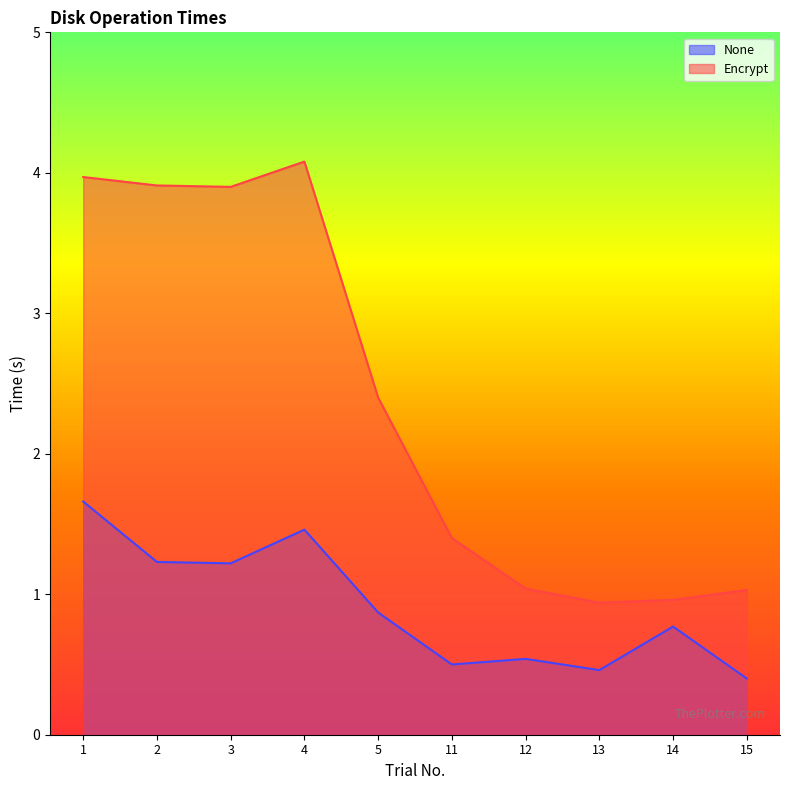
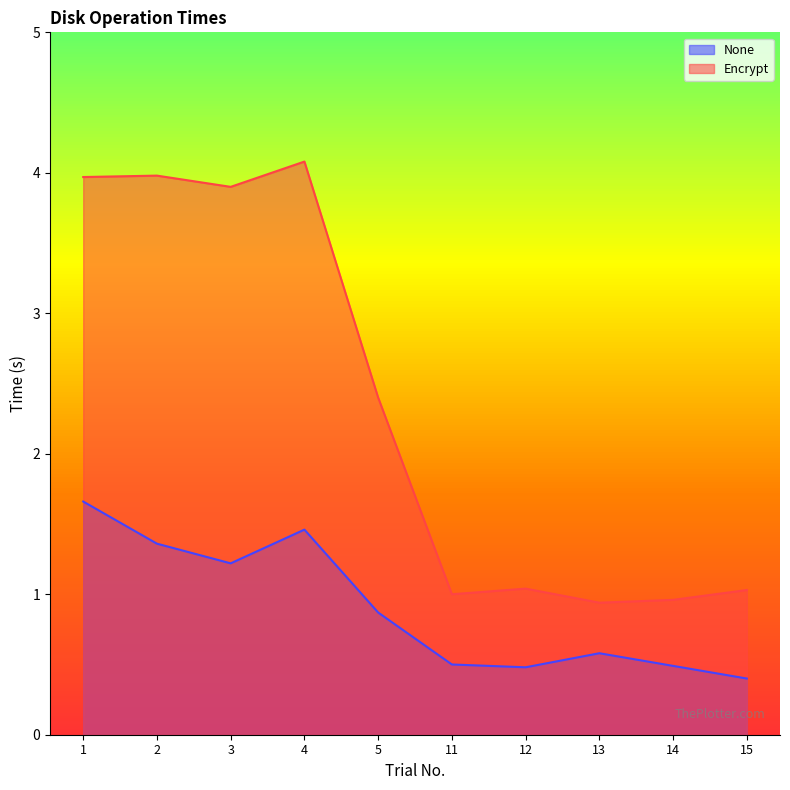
None, 2: 1.23 -> 1.36
Encrypt, 2: 3.91 -> 3.98
Encrypt, 11: 1.4 -> 1.0
None, 12: 0.54 -> 0.48
None, 13: 0.46 -> 0.58
None, 14: 0.77 -> 0.49
